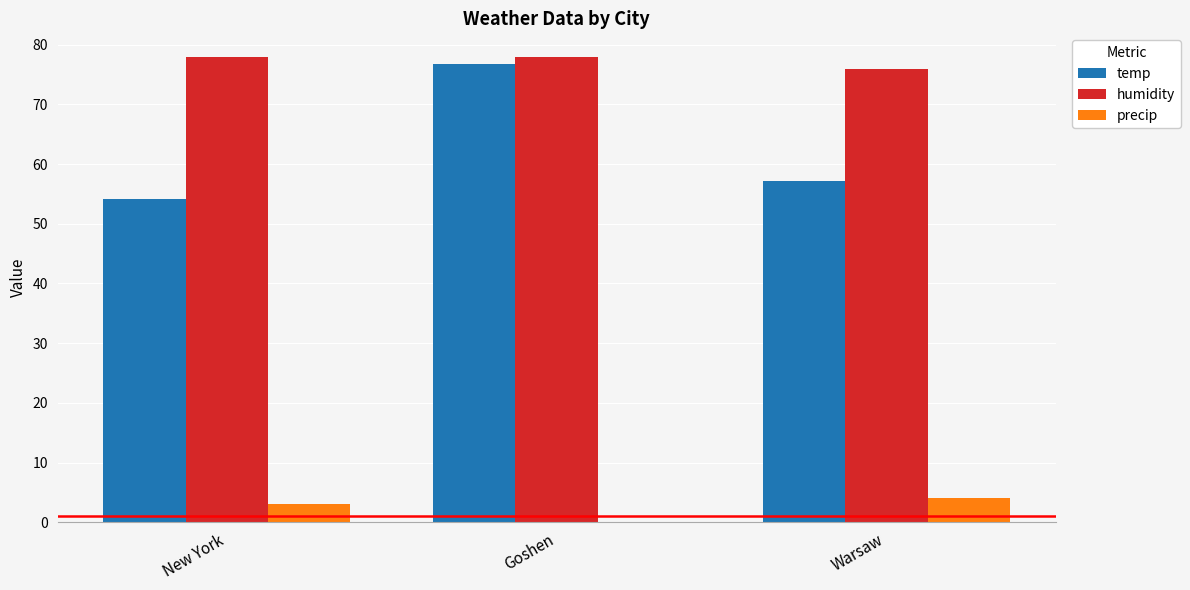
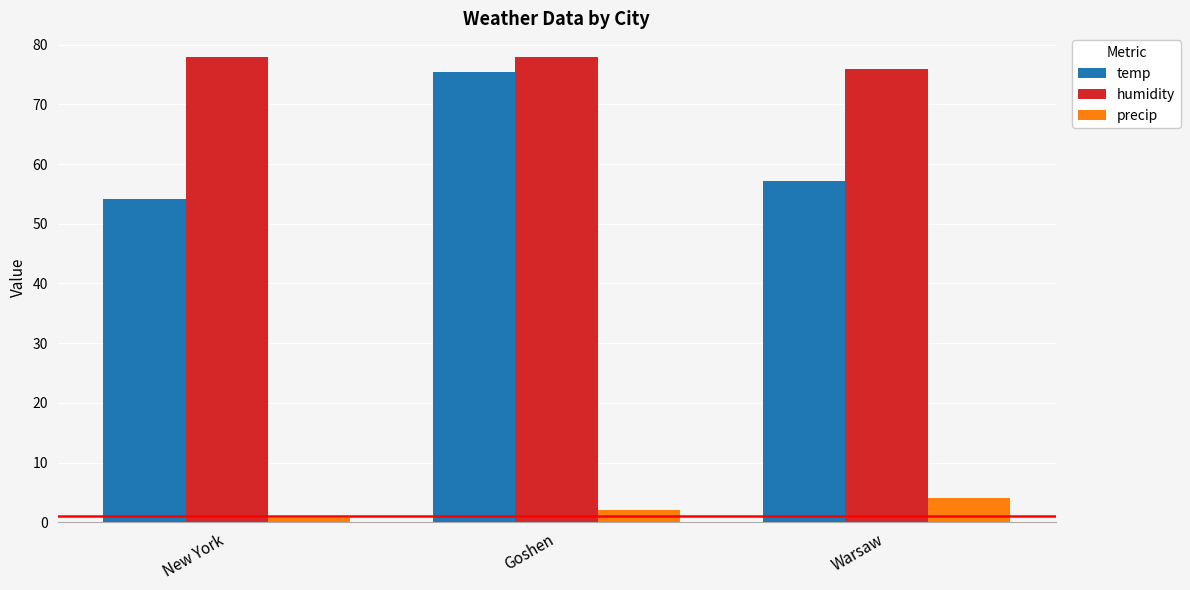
precip, New York: 3 -> 1
temp, Goshen: 77 -> 75
precip, Goshen: 0 -> 2
